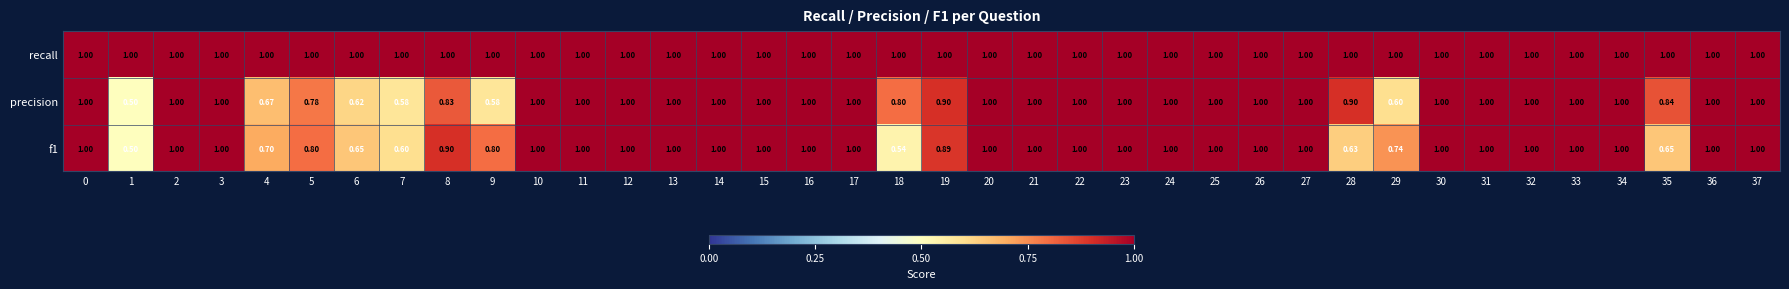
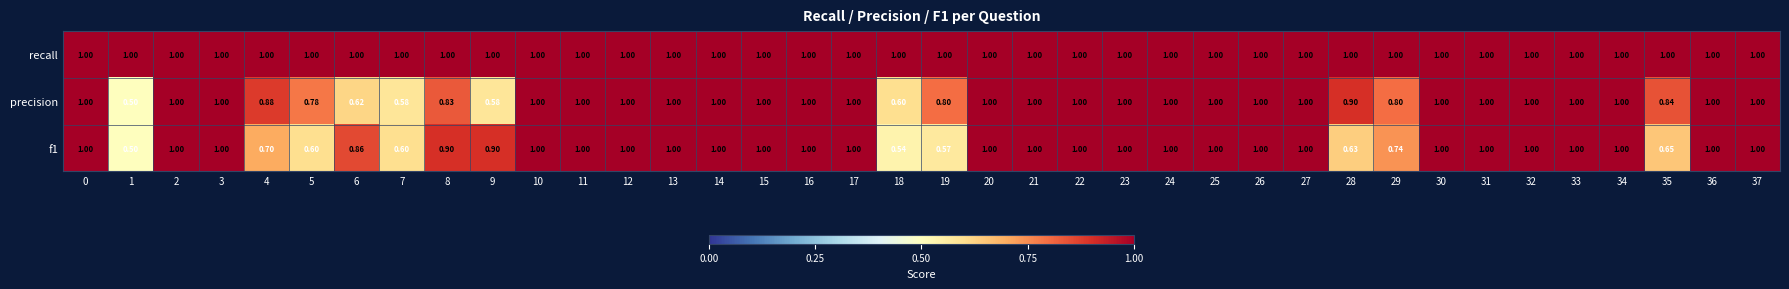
precision, 4: 0.67 -> 0.88
precision, 18: 0.80 -> 0.60
precision, 19: 0.90 -> 0.80
precision, 29: 0.60 -> 0.80
f1, 5: 0.80 -> 0.60
f1, 6: 0.65 -> 0.86
f1, 9: 0.80 -> 0.90
f1, 19: 0.89 -> 0.57
